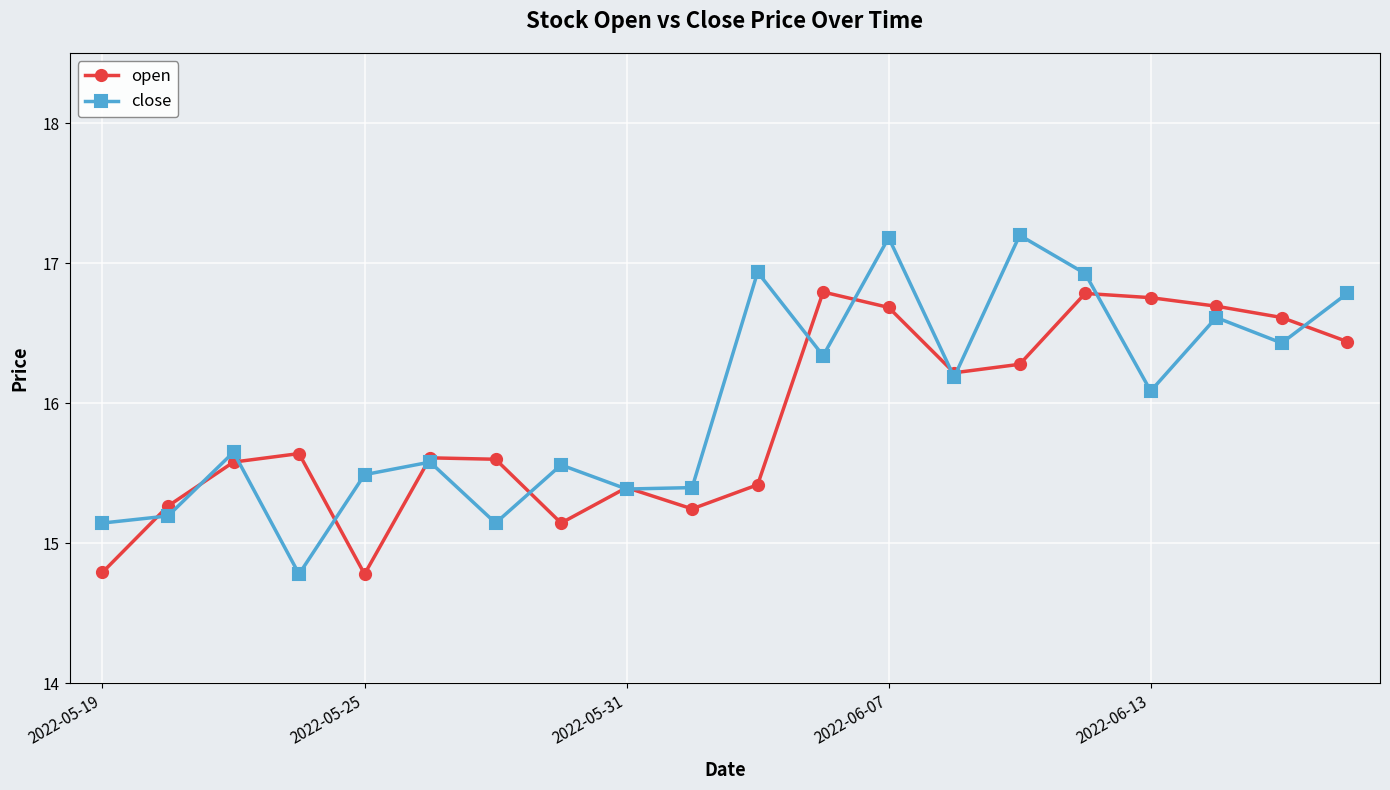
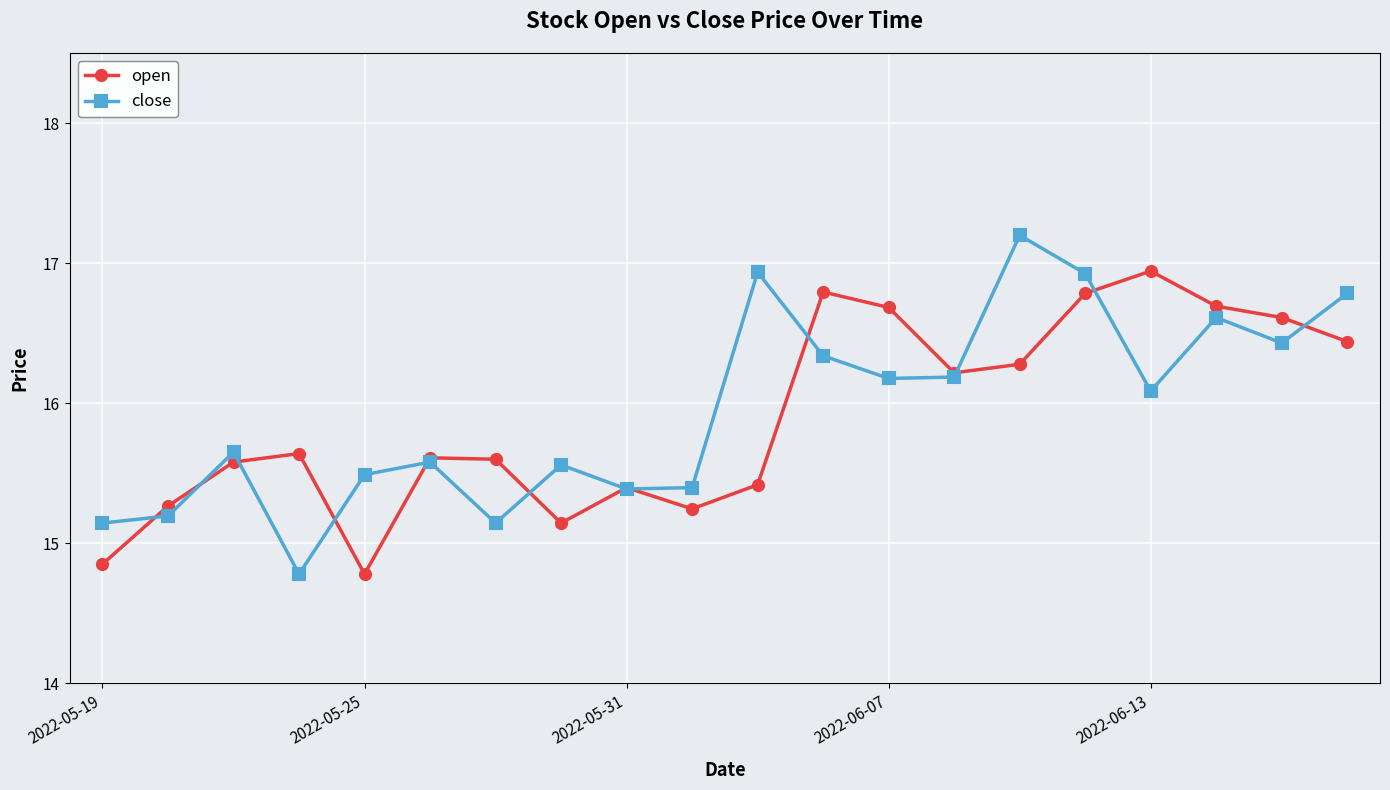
open, 2022-05-19: 14.79 -> 14.85
close, 2022-06-07: 17.18 -> 16.18
open, 2022-06-13: 16.75 -> 16.94
